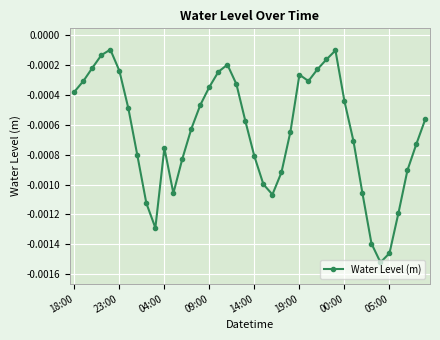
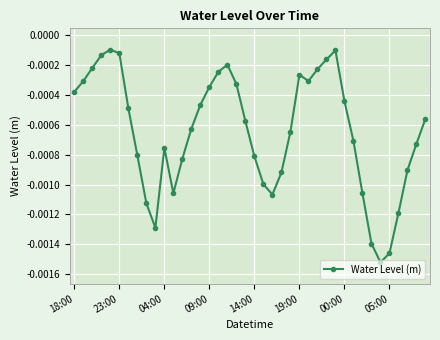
23:00: -0.00024 -> -0.00012
